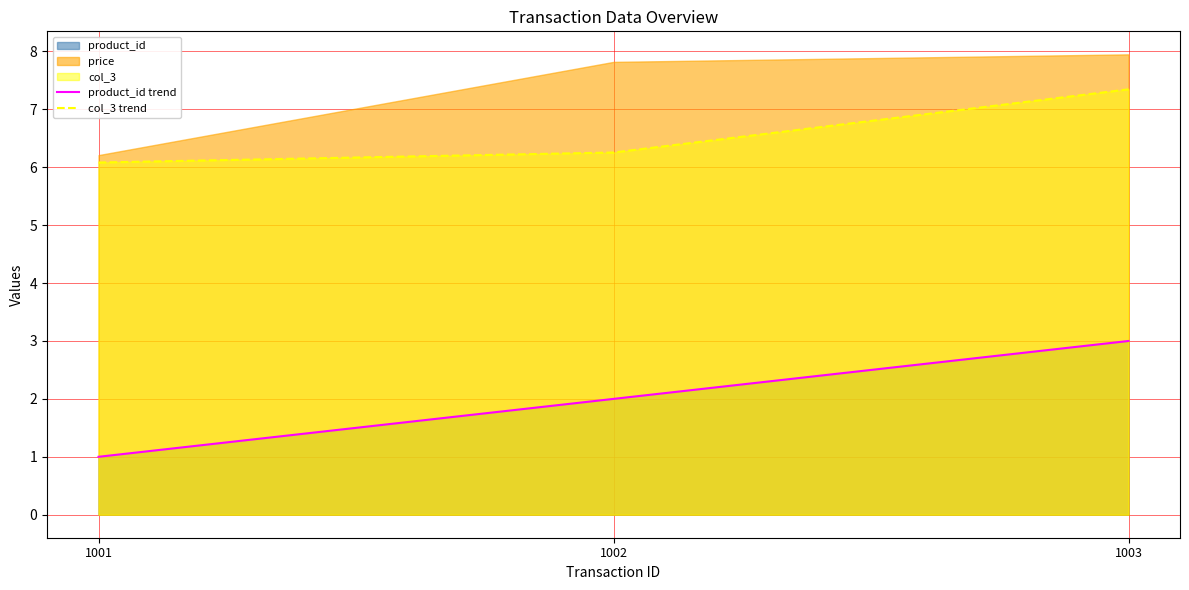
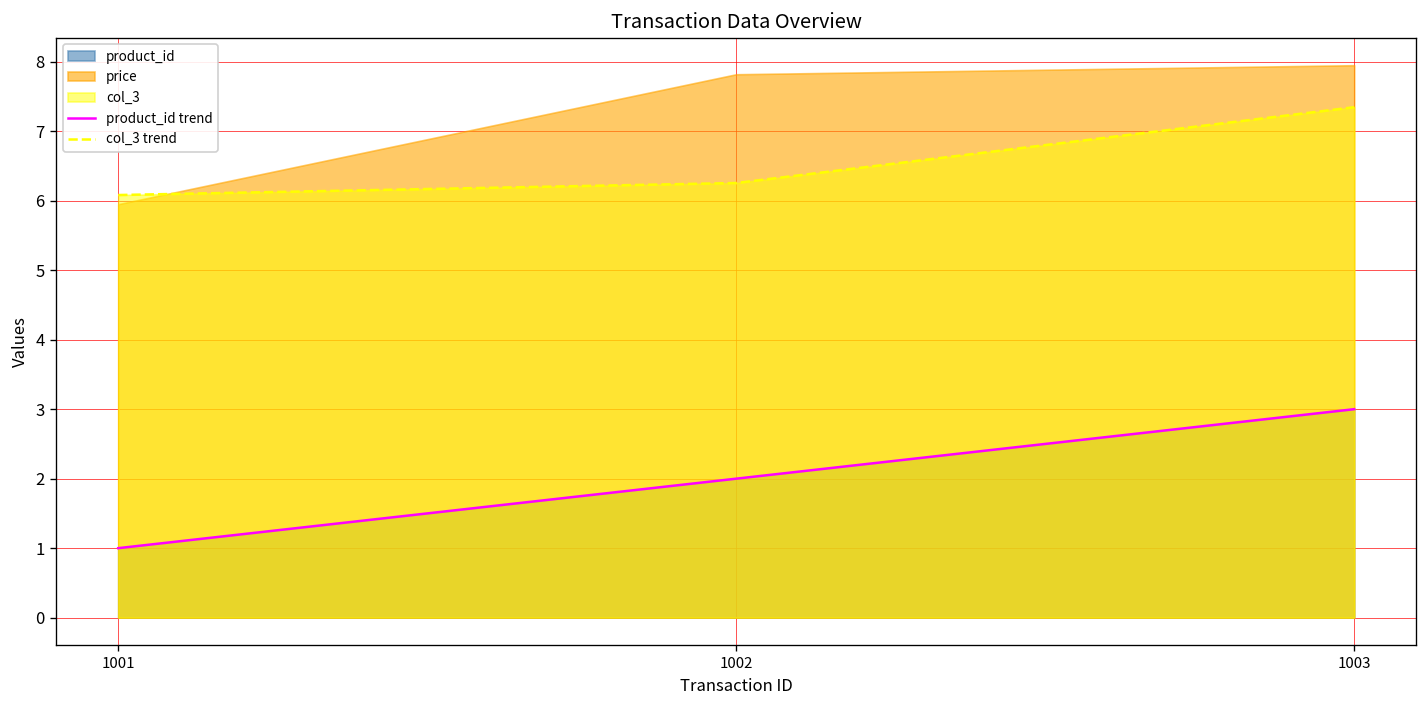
price, 1001: 6.2 -> 6.0
